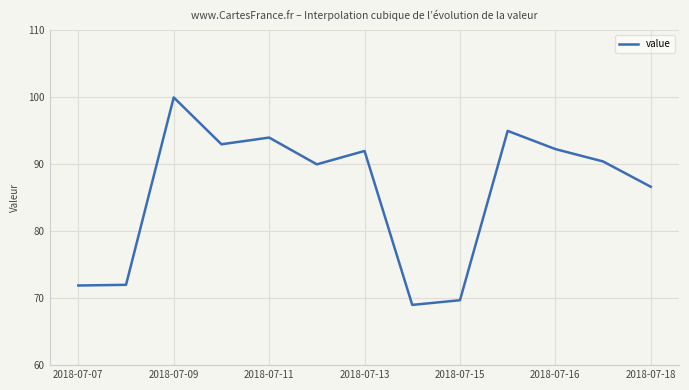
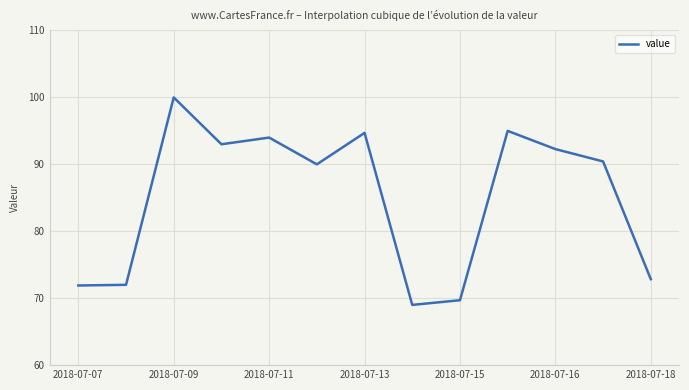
2018-07-13: 92 -> 95
2018-07-18: 87 -> 73
